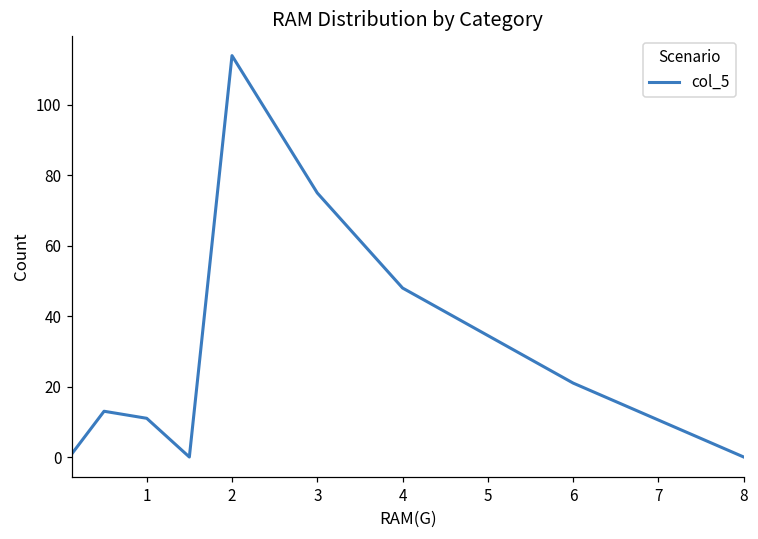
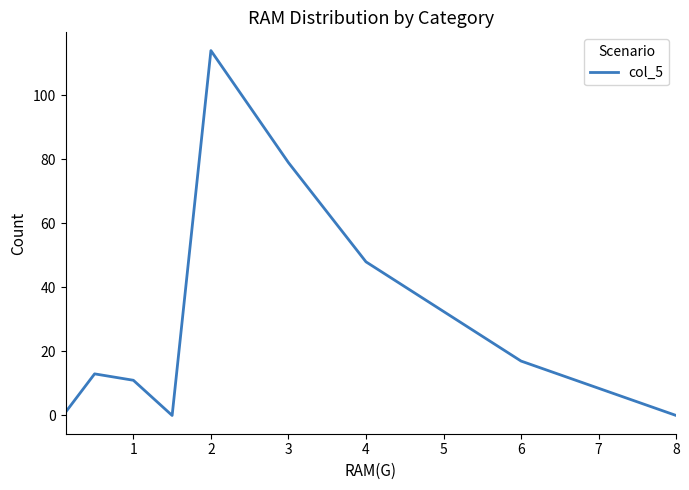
3: 75 -> 79
6: 21 -> 17
